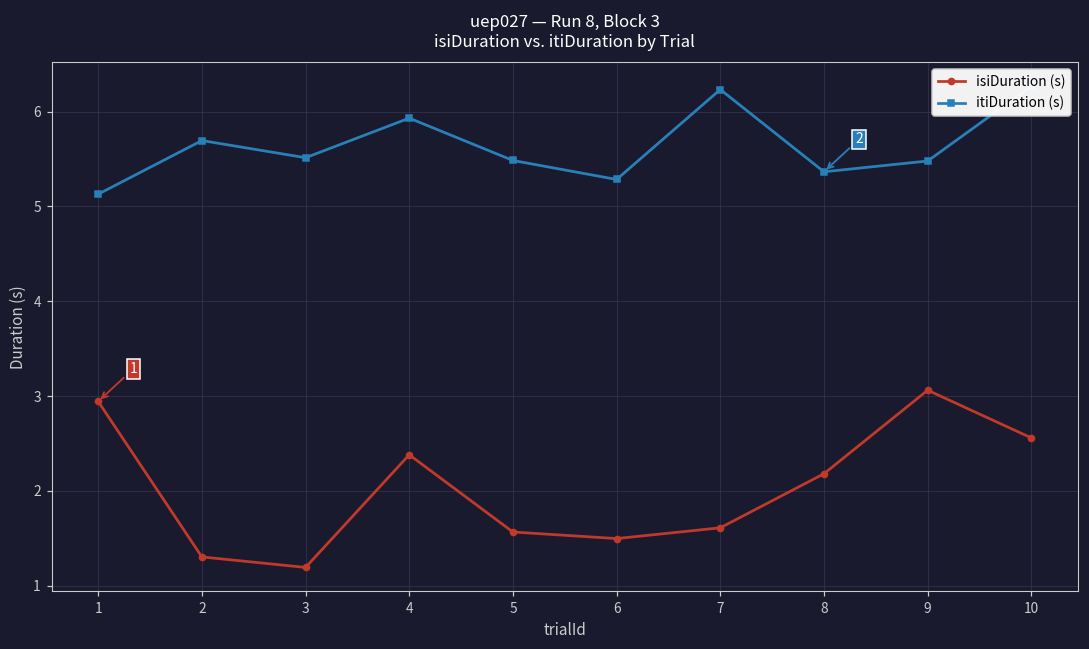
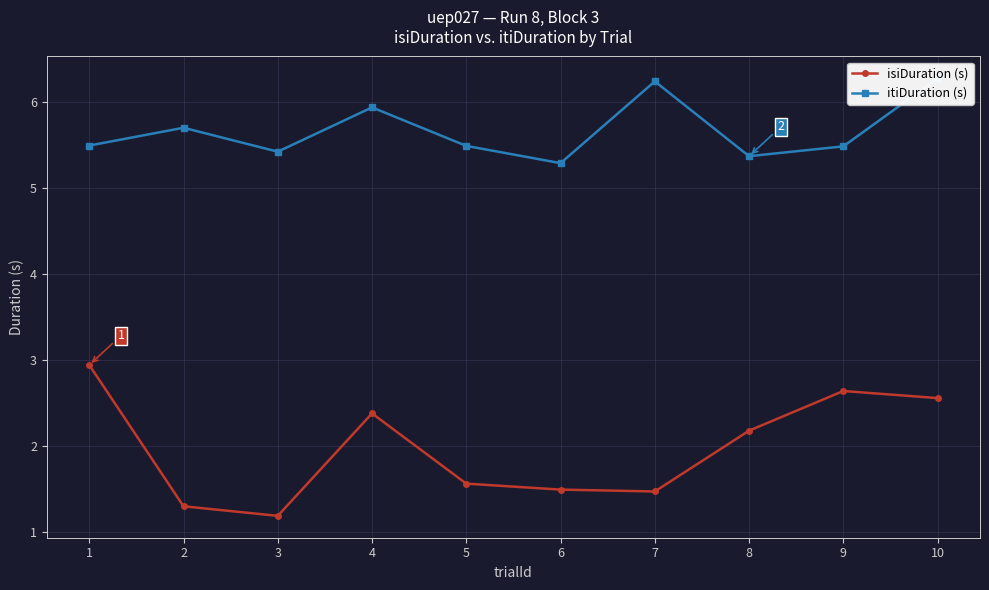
itiDuration (s), 1: 5.1 -> 5.5
itiDuration (s), 3: 5.5 -> 5.4
isiDuration (s), 7: 1.6 -> 1.5
isiDuration (s), 9: 3.1 -> 2.6
